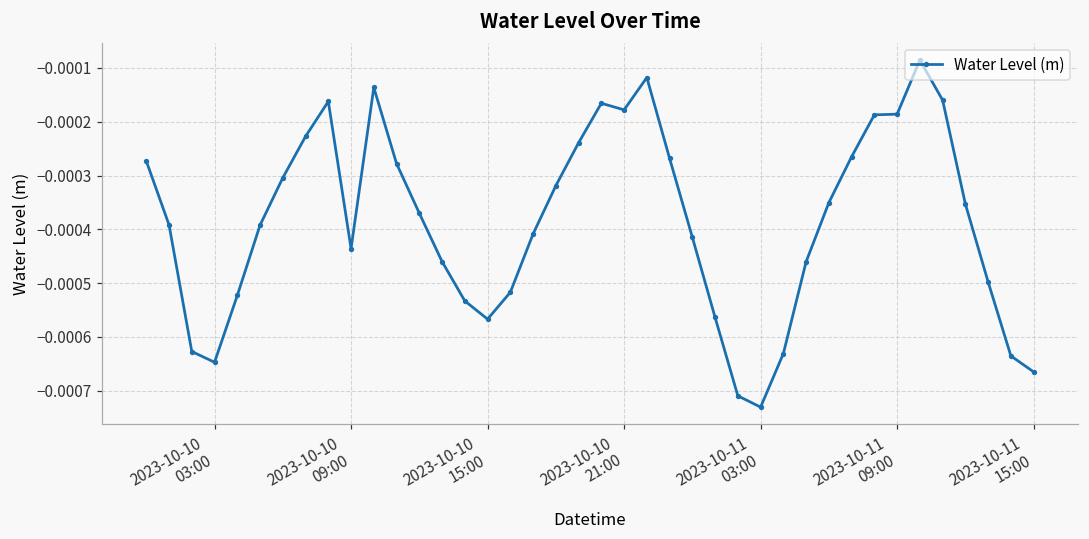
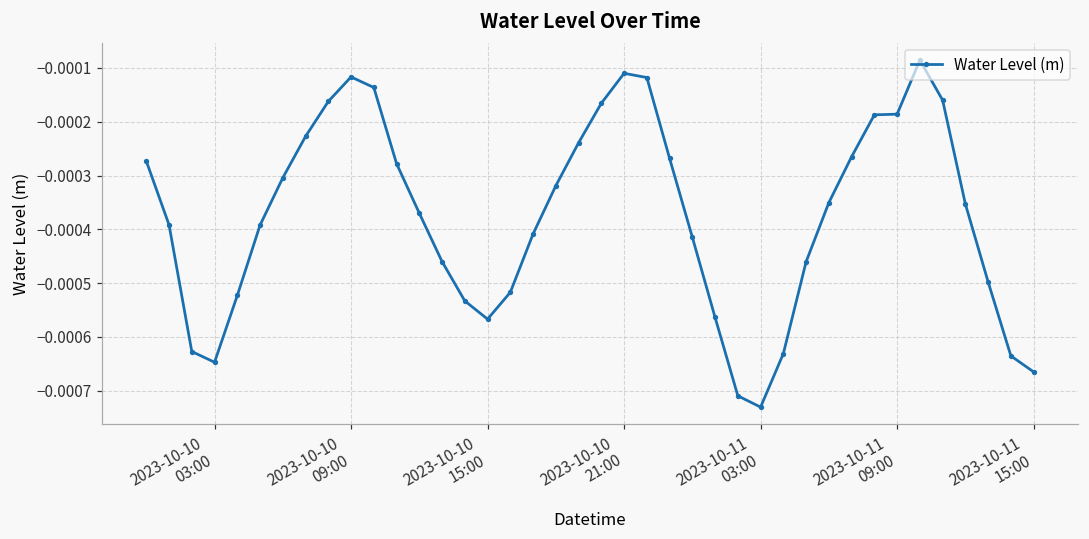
2023-10-10 09:00: -0.00044 -> -0.00012
2023-10-10 21:00: -0.00018 -> -0.00011
